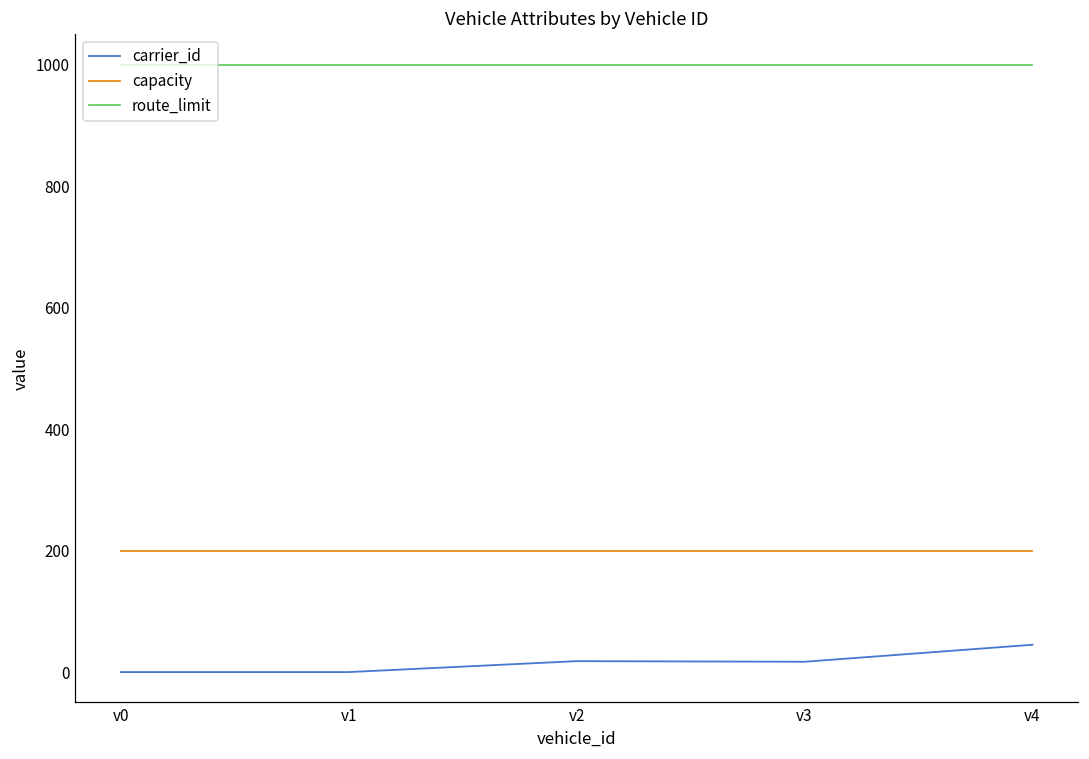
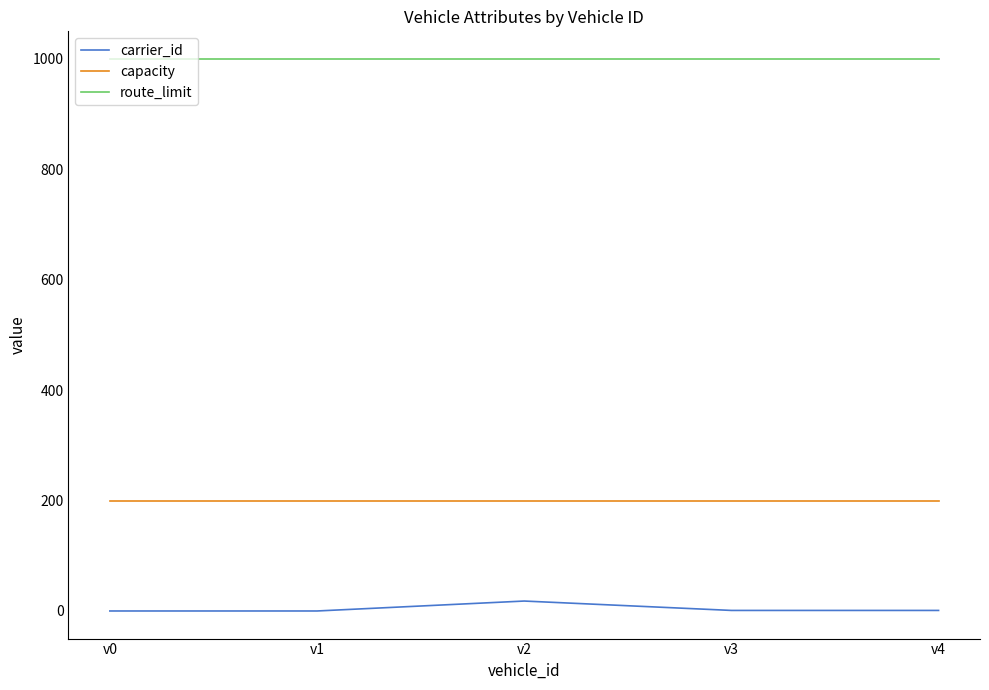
carrier_id, v3: 20 -> 0
carrier_id, v4: 50 -> 0
